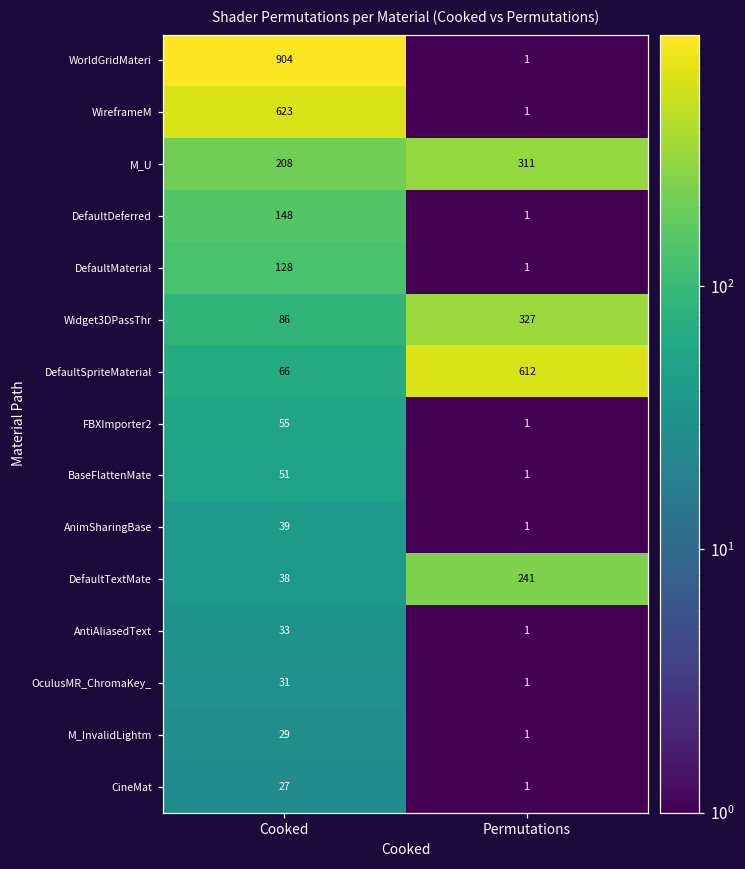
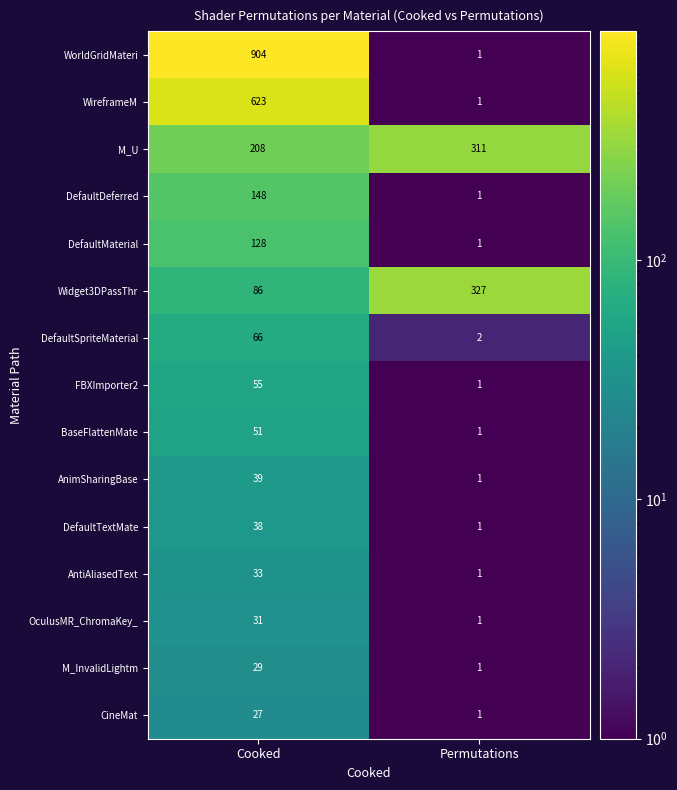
DefaultSpriteMaterial, Permutations: 612 -> 2
DefaultTextMate, Permutations: 241 -> 1
